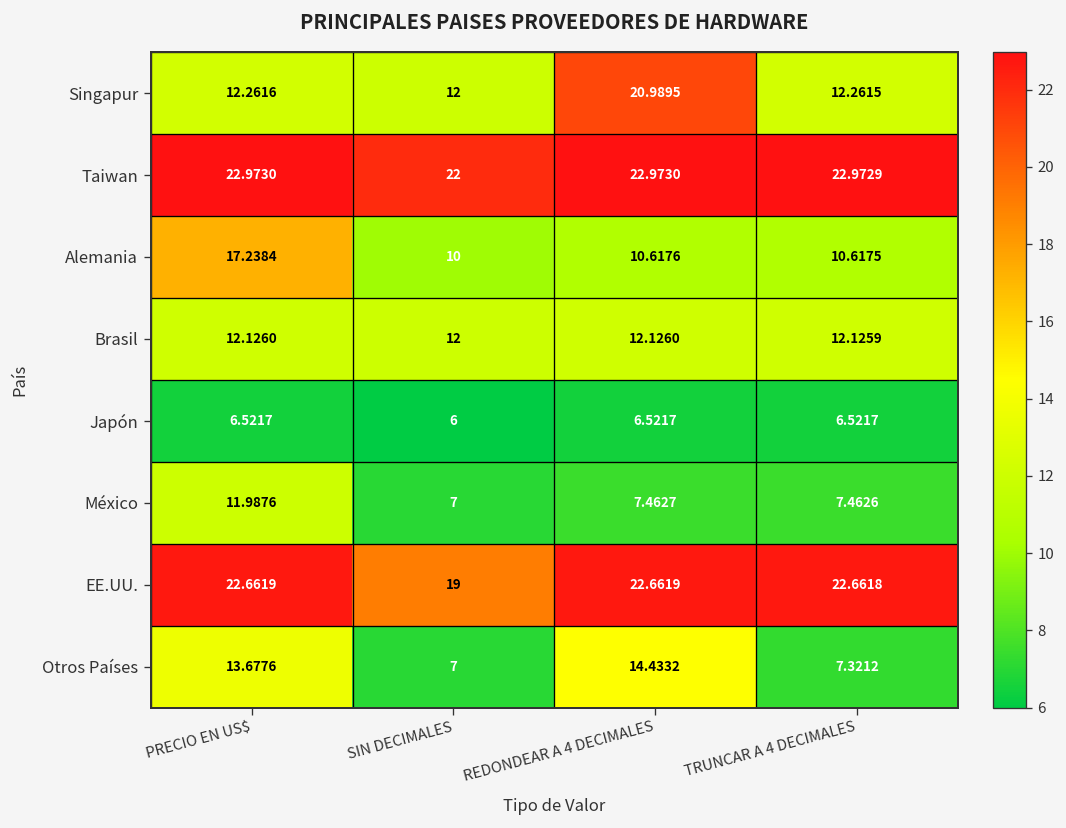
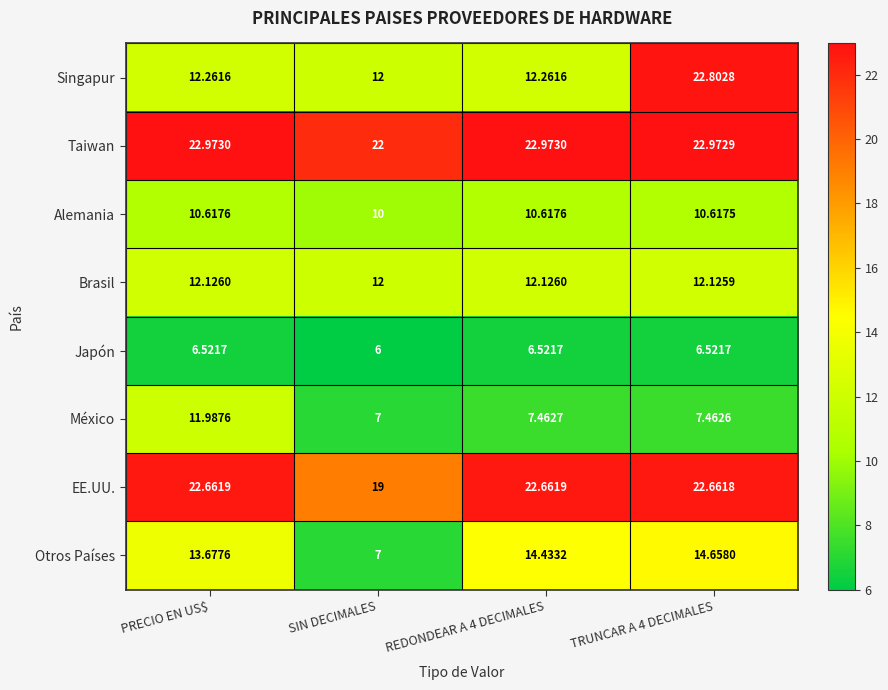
Singapur, REDONDEAR A 4 DECIMALES: 20.9895 -> 12.2616
Singapur, TRUNCAR A 4 DECIMALES: 12.2615 -> 22.8028
Alemania, PRECIO EN US$: 17.2384 -> 10.6176
Otros Países, TRUNCAR A 4 DECIMALES: 7.3212 -> 14.6580
